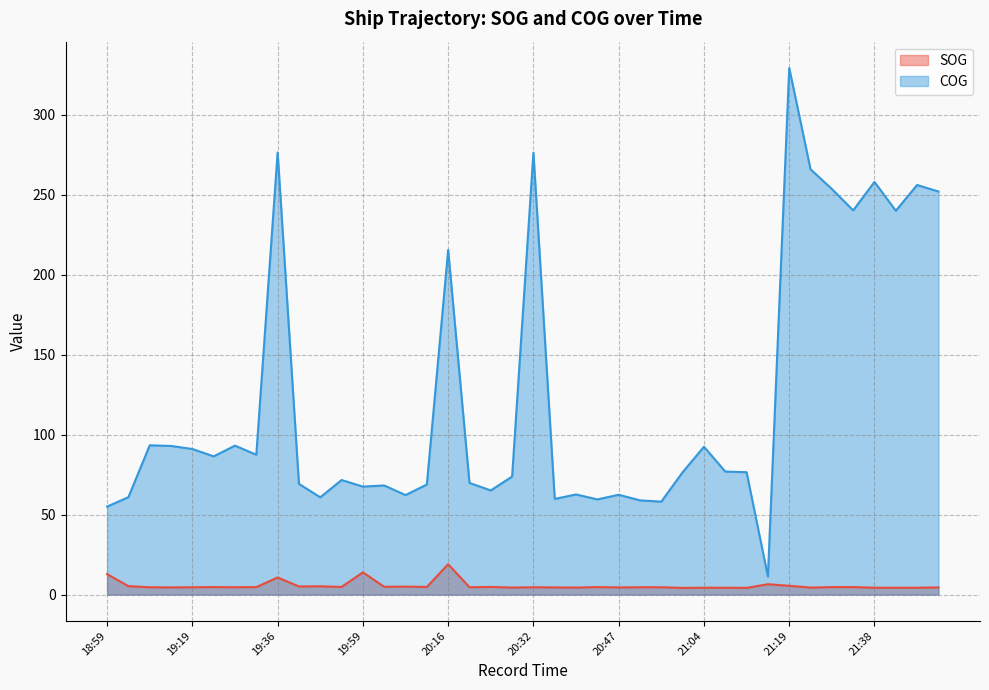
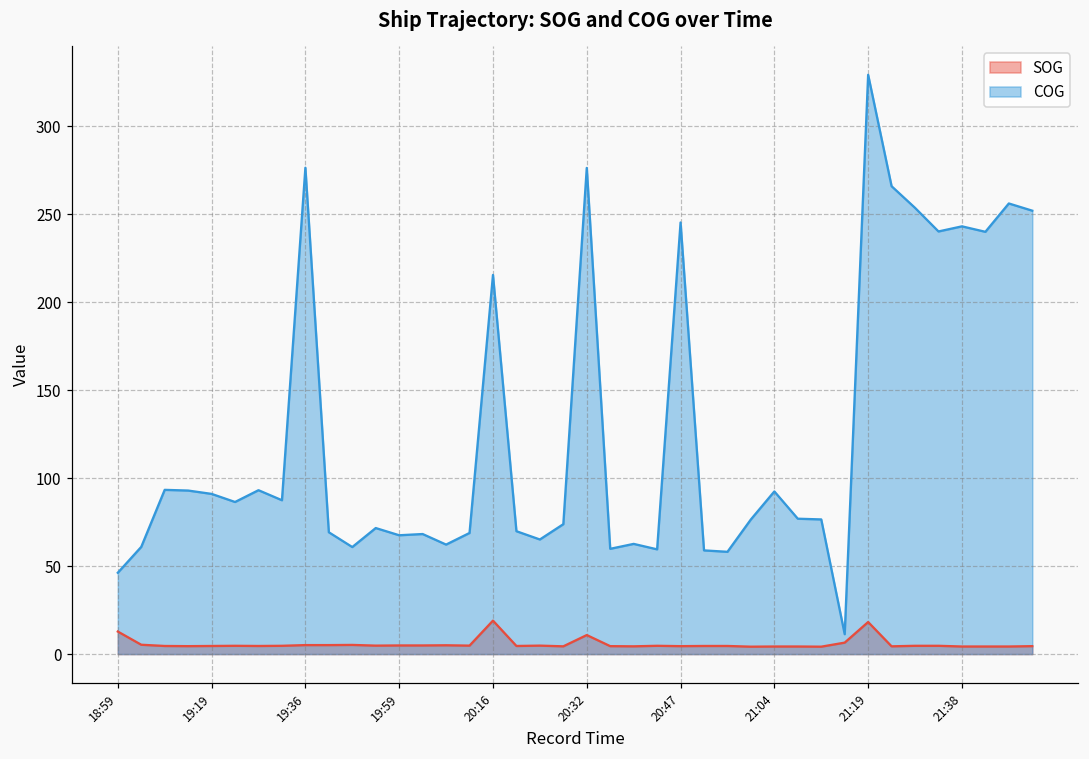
COG, 18:59: 55 -> 46
SOG, 19:36: 11 -> 5
SOG, 19:59: 14 -> 5
SOG, 20:32: 5 -> 11
COG, 20:47: 62 -> 245
SOG, 21:19: 6 -> 18
COG, 21:38: 258 -> 243
